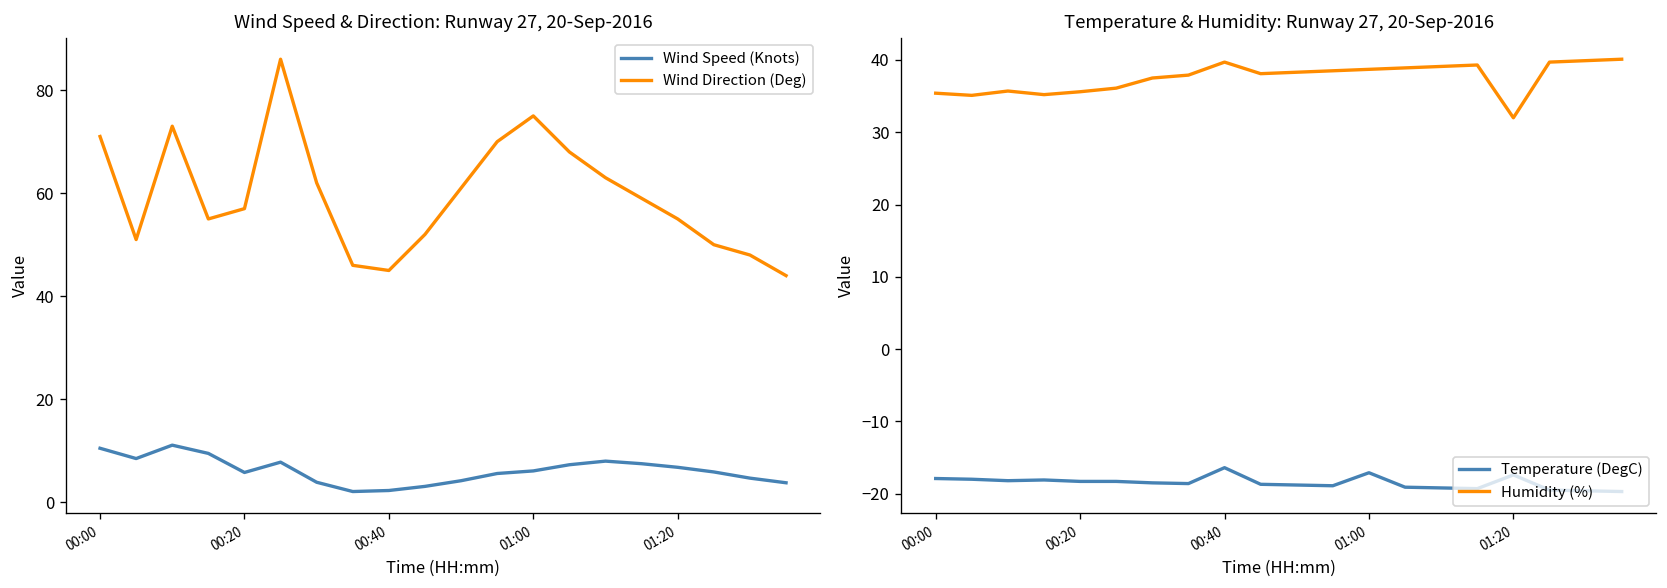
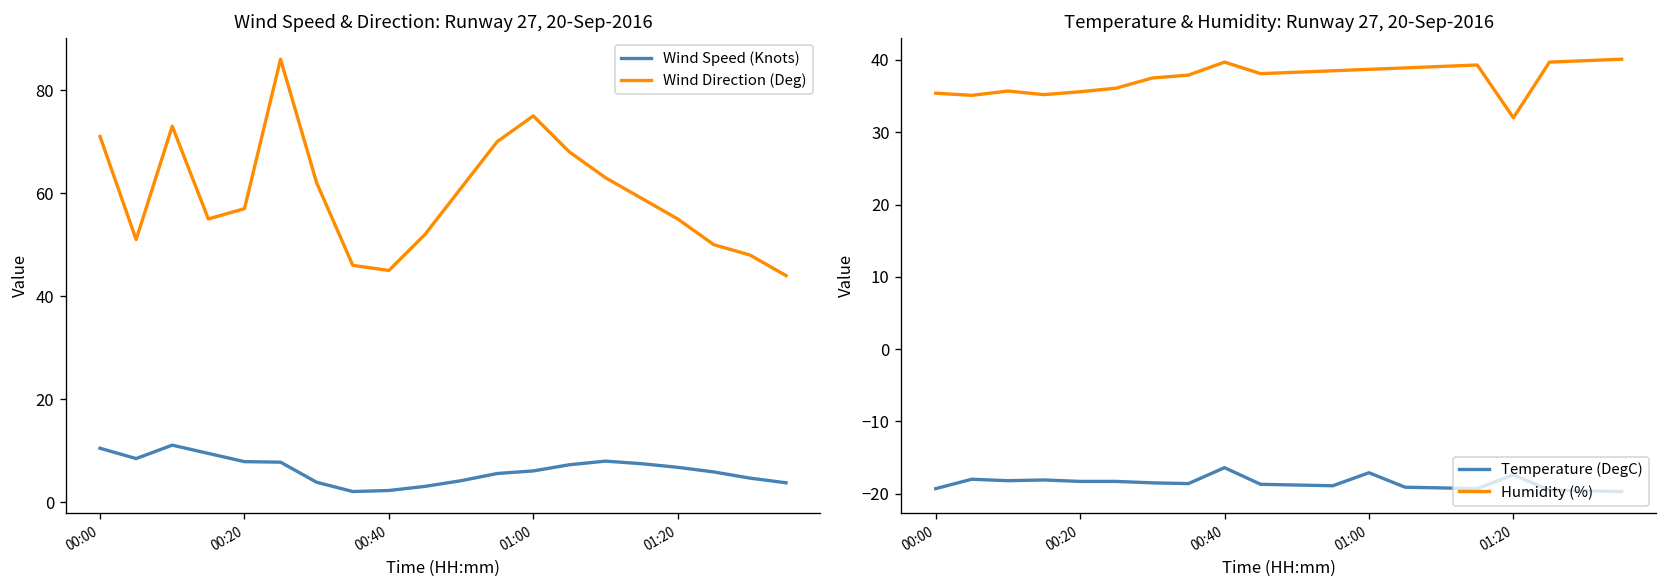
Wind Speed & Direction: Runway 27, 20-Sep-2016, Wind Speed (Knots), 00:20: 6 -> 8
Temperature & Humidity: Runway 27, 20-Sep-2016, Temperature (DegC), 00:00: -18 -> -19
